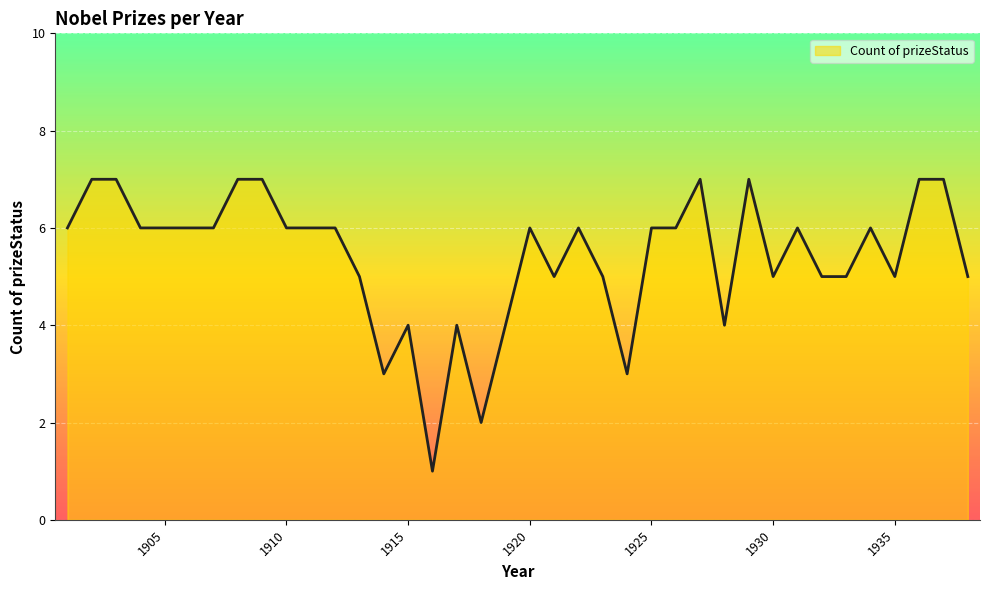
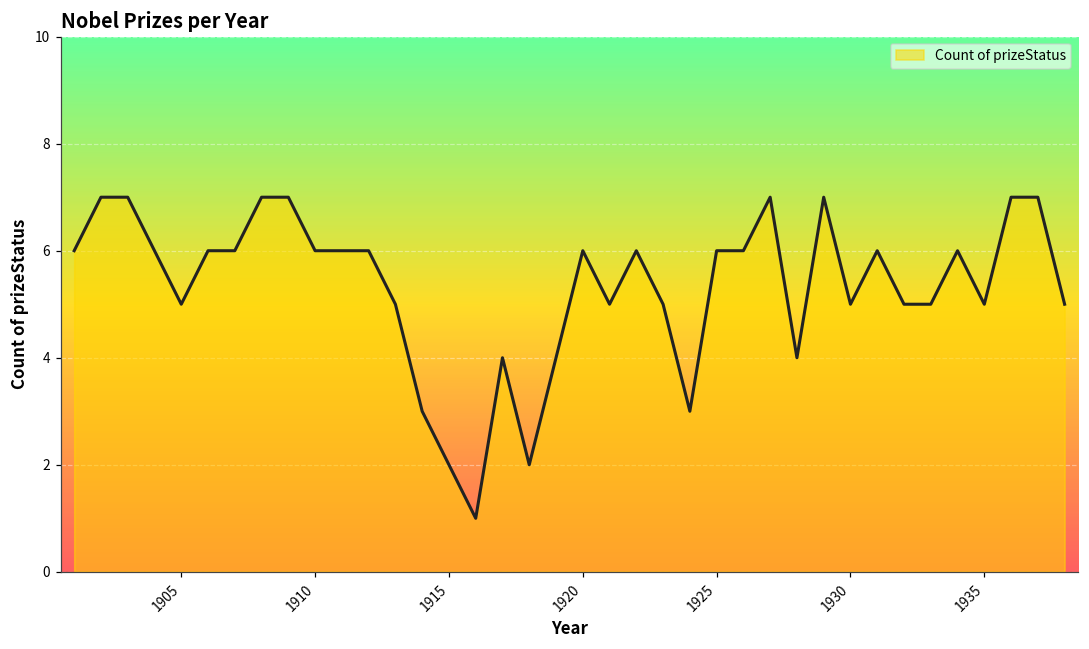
1905: 6 -> 5
1915: 4 -> 2
